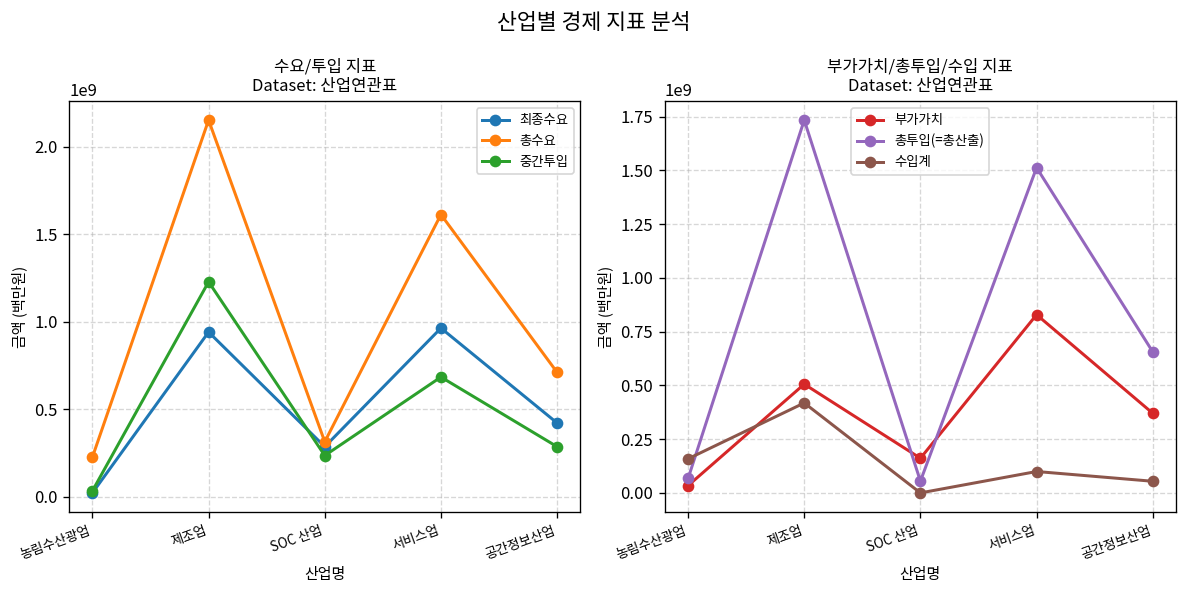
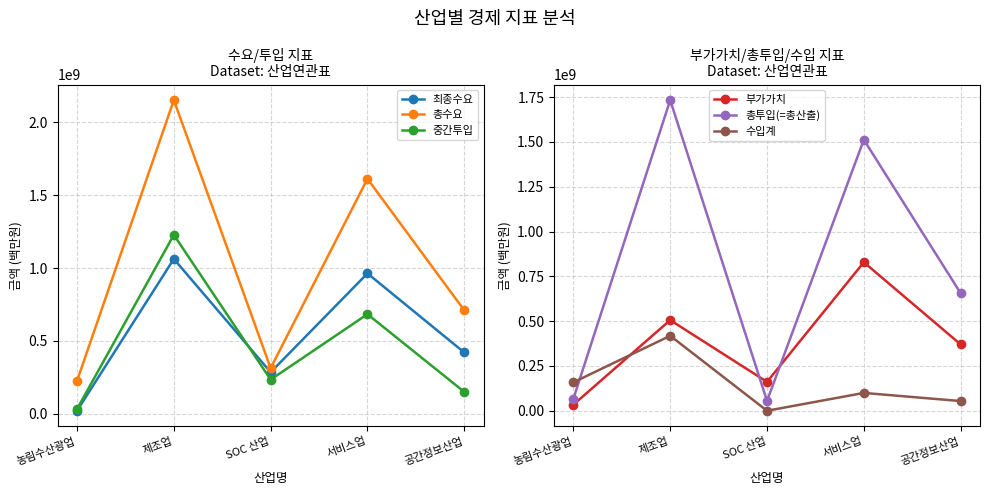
수요/투입 지표 Dataset: 산업연관표, 최종수요, 제조업: 940000000 -> 1060000000
수요/투입 지표 Dataset: 산업연관표, 중간투입, 공간정보산업: 290000000 -> 150000000
